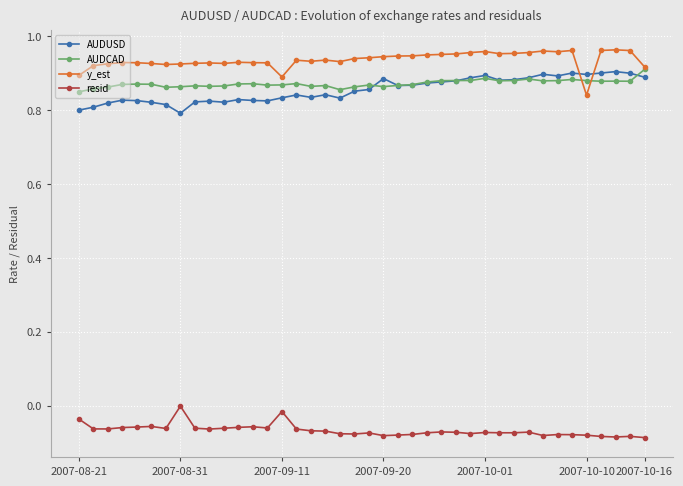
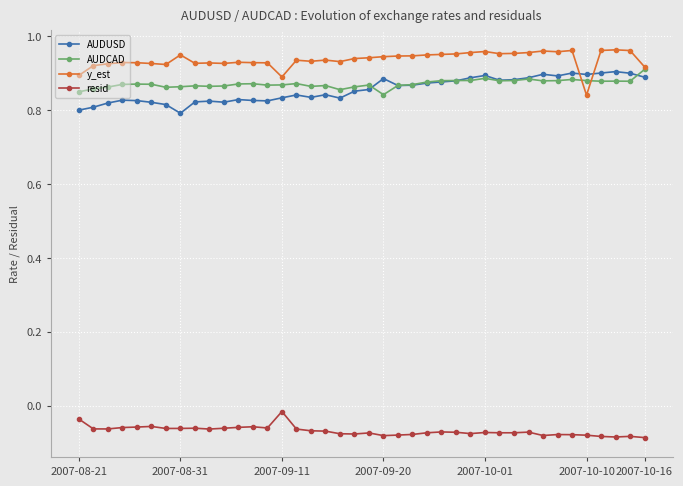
y_est, 2007-08-31: 0.93 -> 0.95
resid, 2007-08-31: 0.00 -> -0.06
AUDCAD, 2007-09-20: 0.86 -> 0.84
